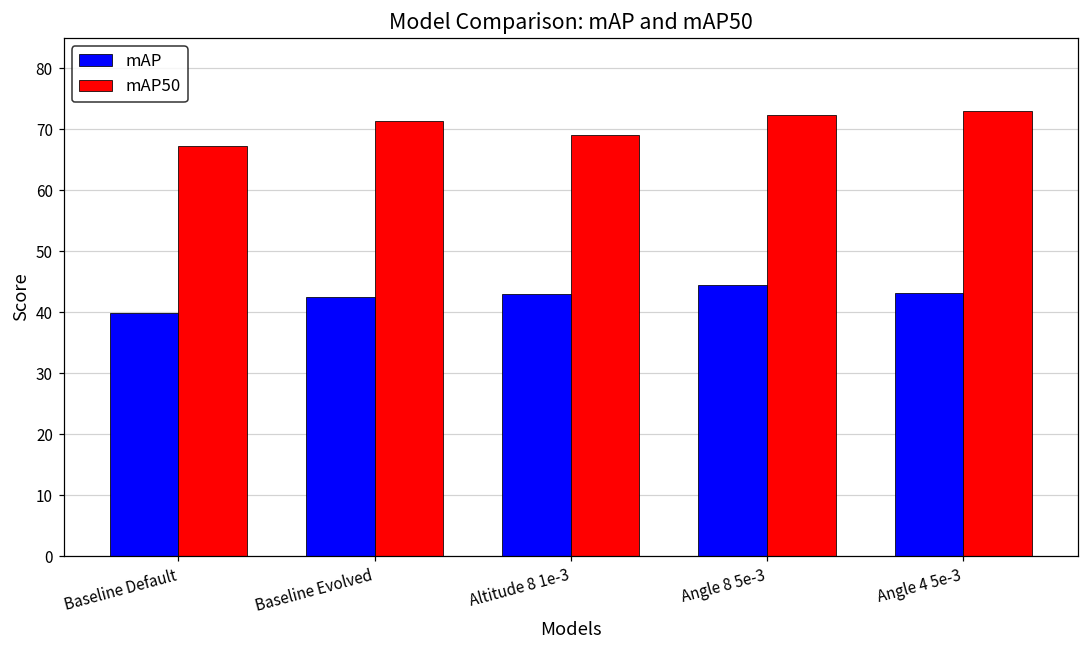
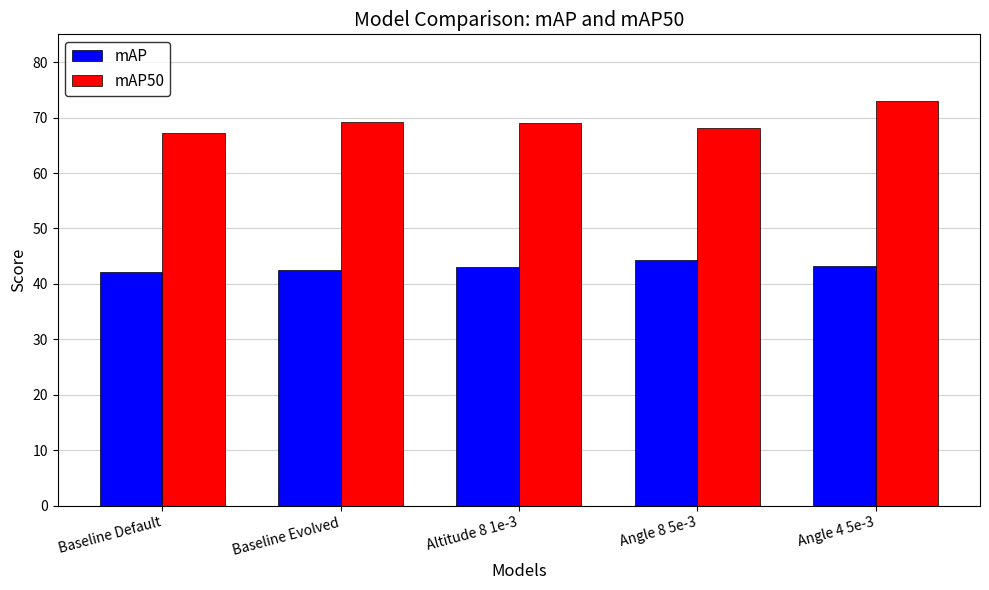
mAP, Baseline Default: 40 -> 42
mAP50, Baseline Evolved: 71 -> 69
mAP50, Angle 8 5e-3: 72 -> 68
